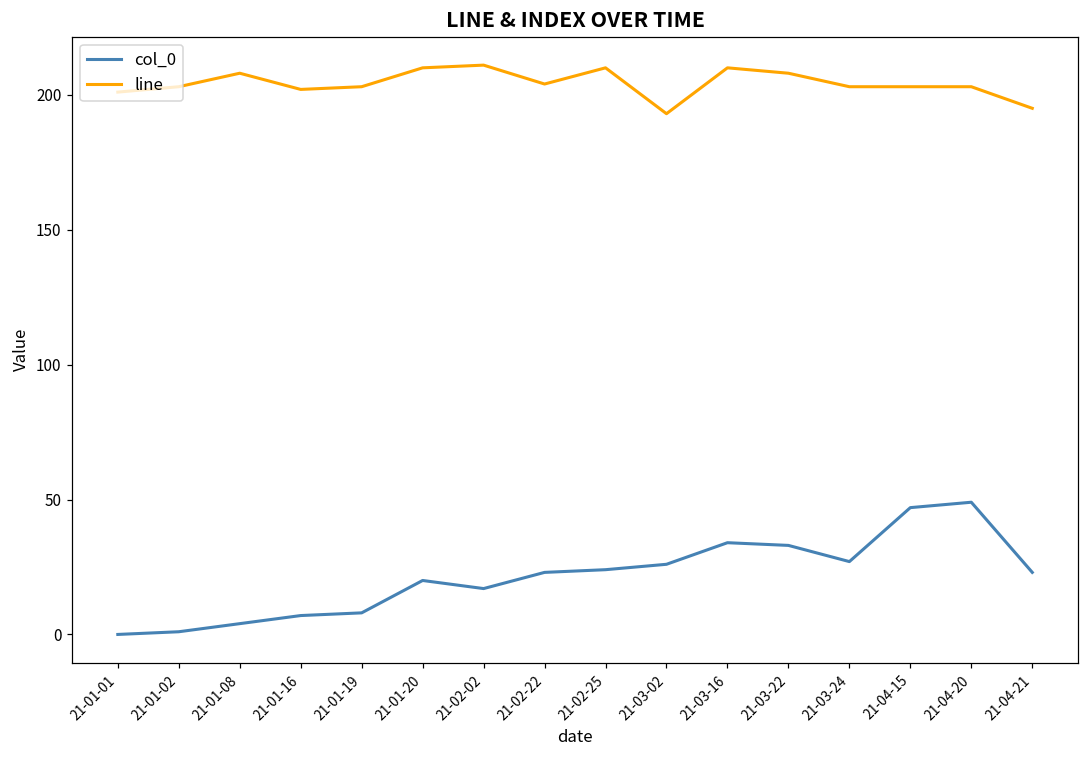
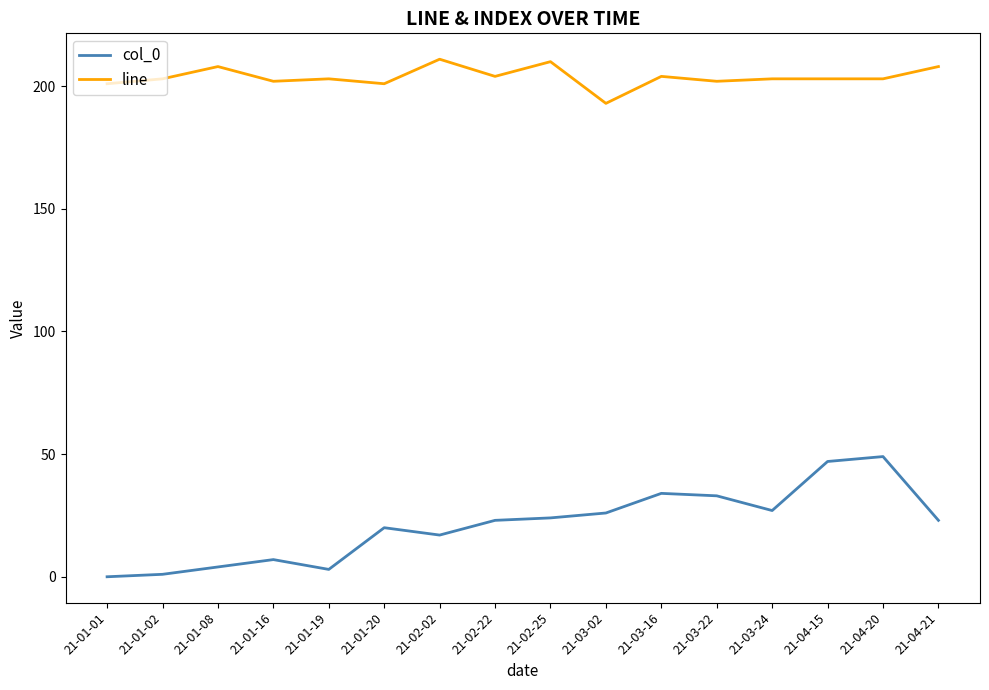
col_0, 21-01-19: 8 -> 3
line, 21-01-20: 210 -> 201
line, 21-03-16: 210 -> 204
line, 21-03-22: 208 -> 202
line, 21-04-21: 195 -> 208
